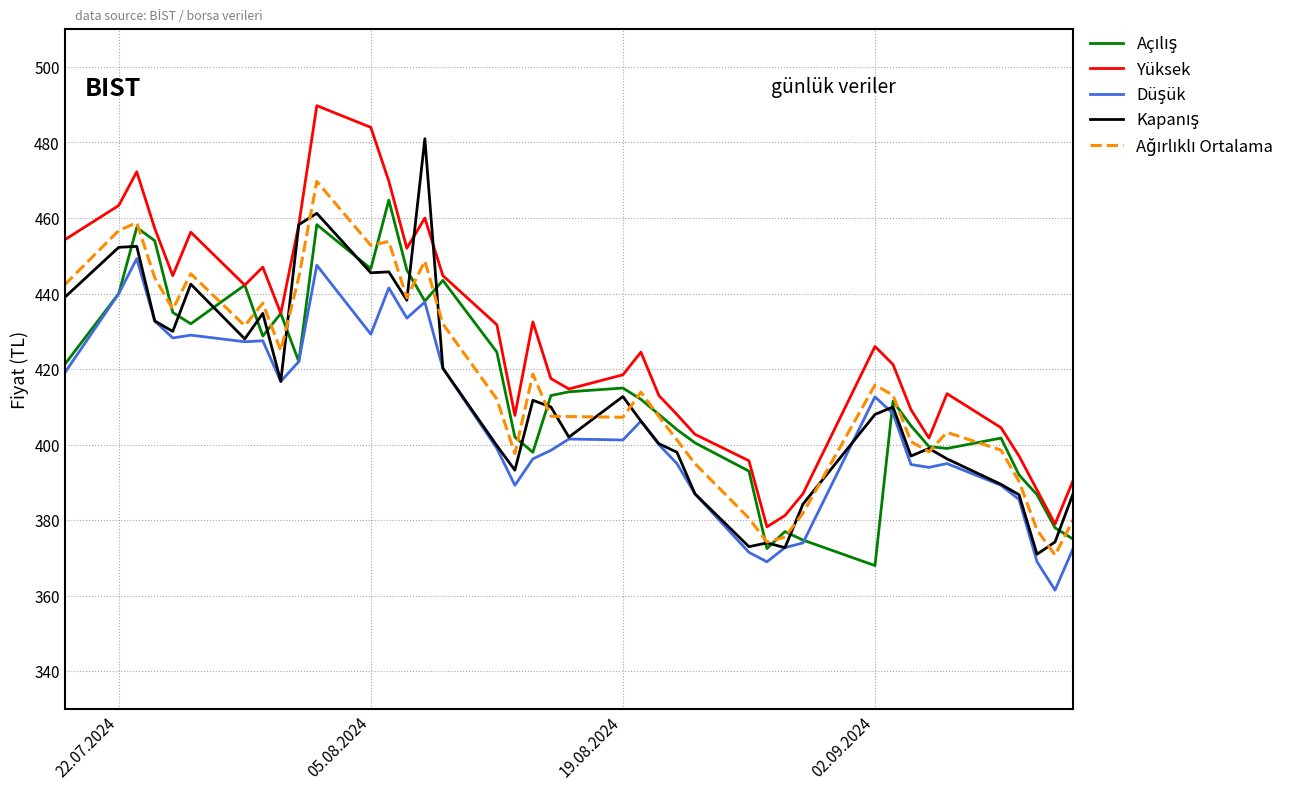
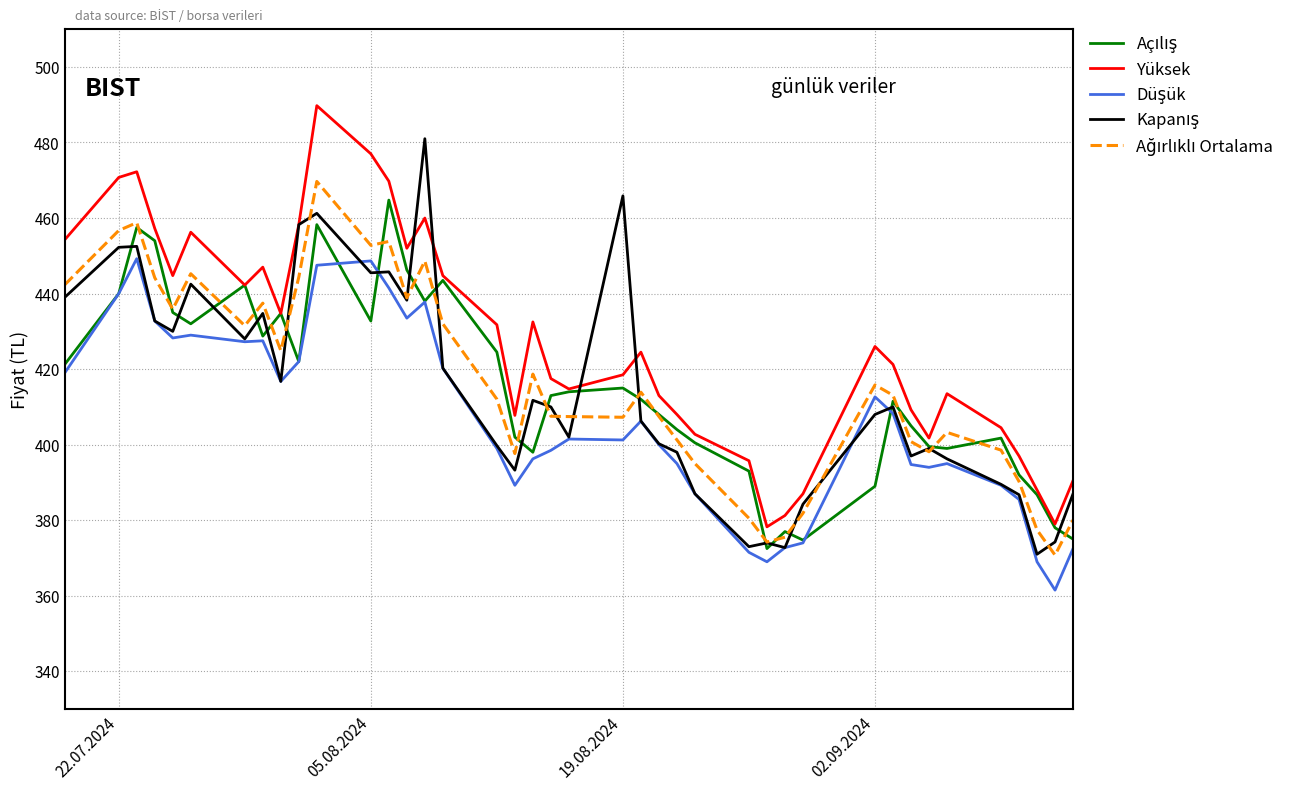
Yüksek, 22.07.2024: 463 -> 471
Açılış, 05.08.2024: 447 -> 433
Yüksek, 05.08.2024: 484 -> 477
Düşük, 05.08.2024: 429 -> 449
Kapanış, 19.08.2024: 413 -> 466
Açılış, 02.09.2024: 368 -> 389
